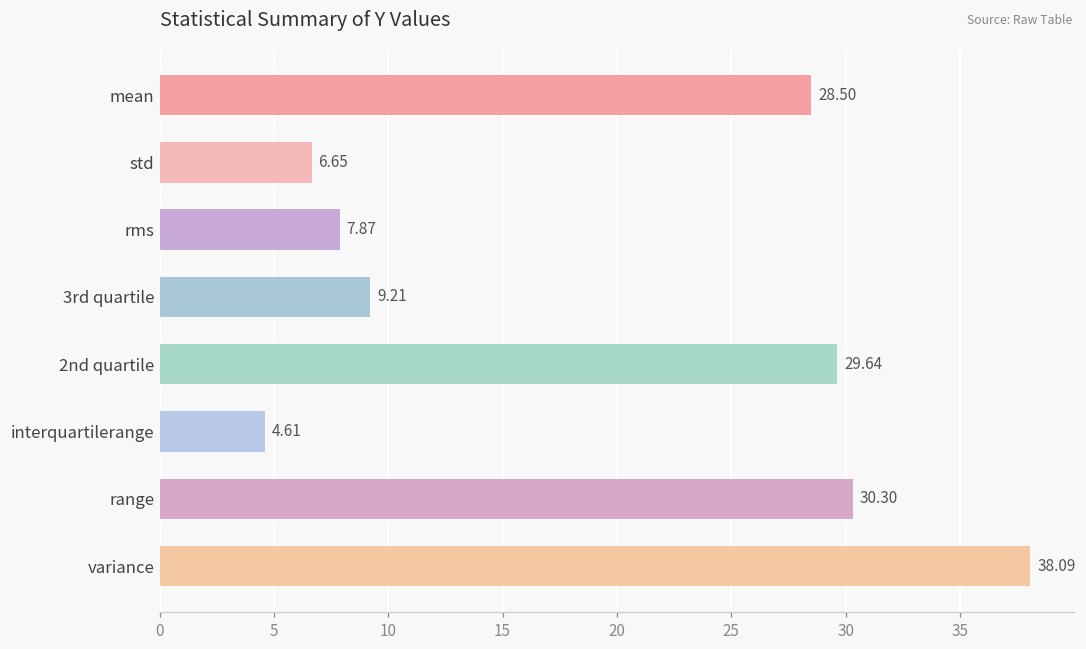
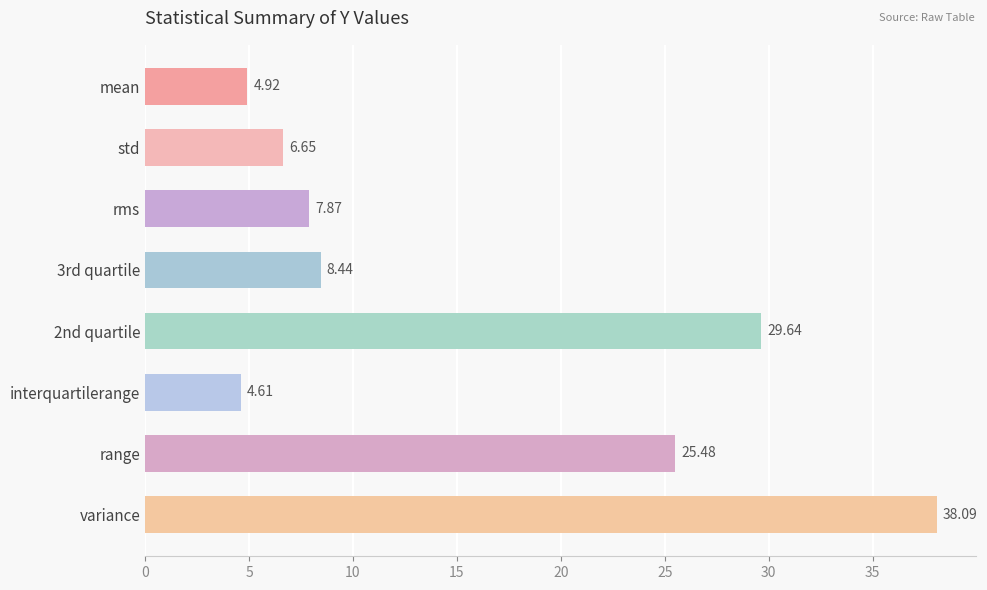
mean: 28.50 -> 4.92
3rd quartile: 9.21 -> 8.44
range: 30.30 -> 25.48
